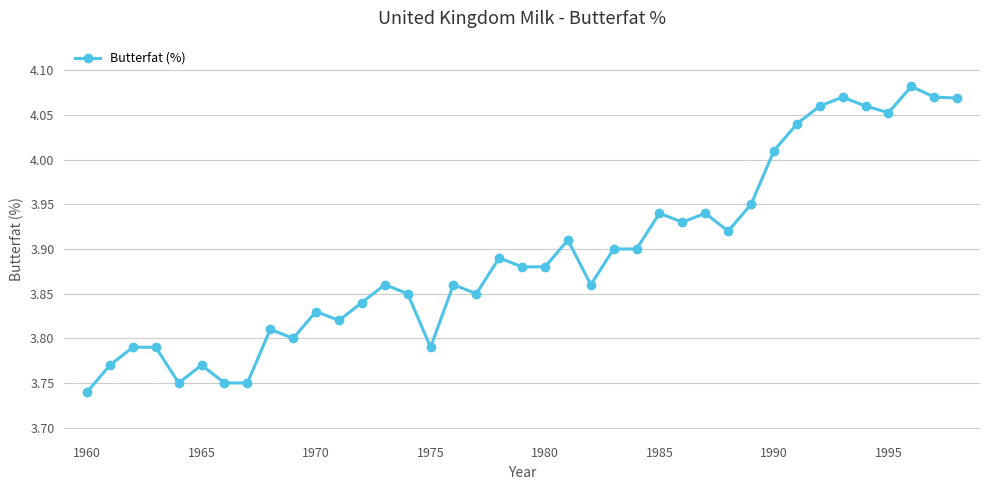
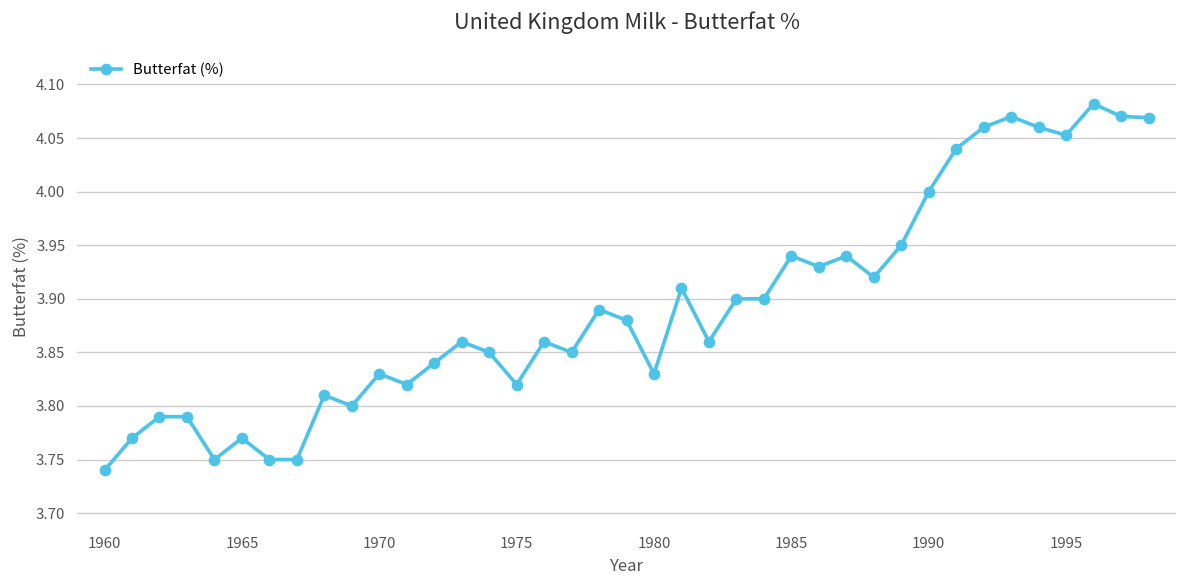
1975: 3.79 -> 3.82
1980: 3.88 -> 3.83
1990: 4.01 -> 4.00
